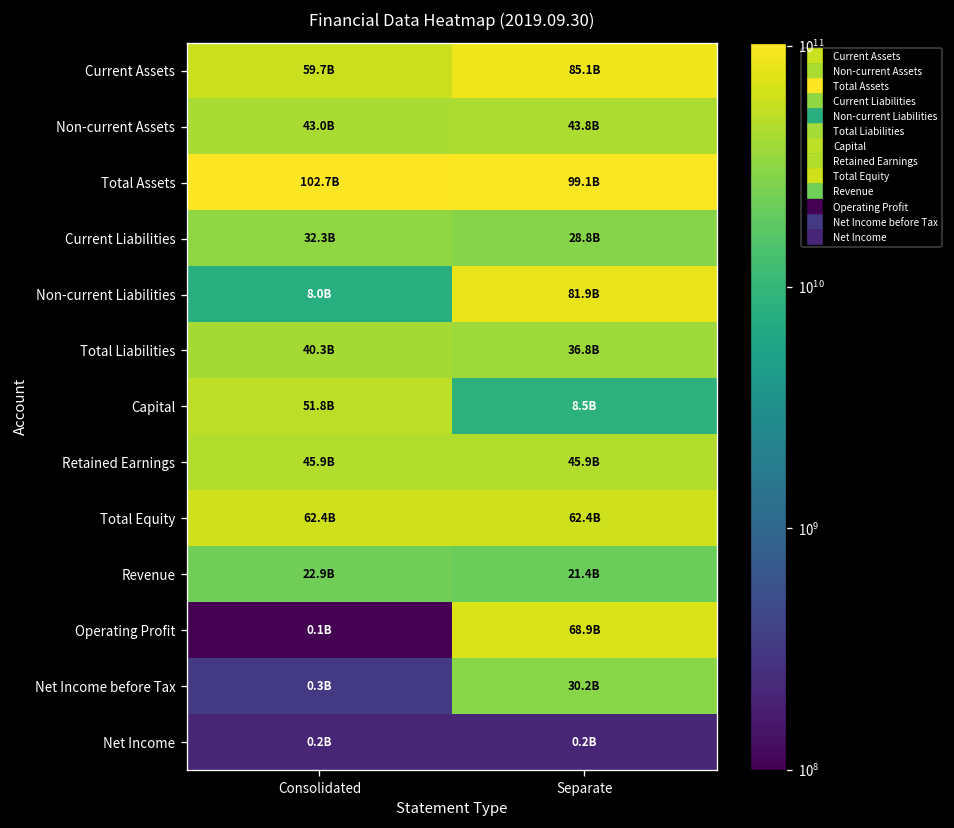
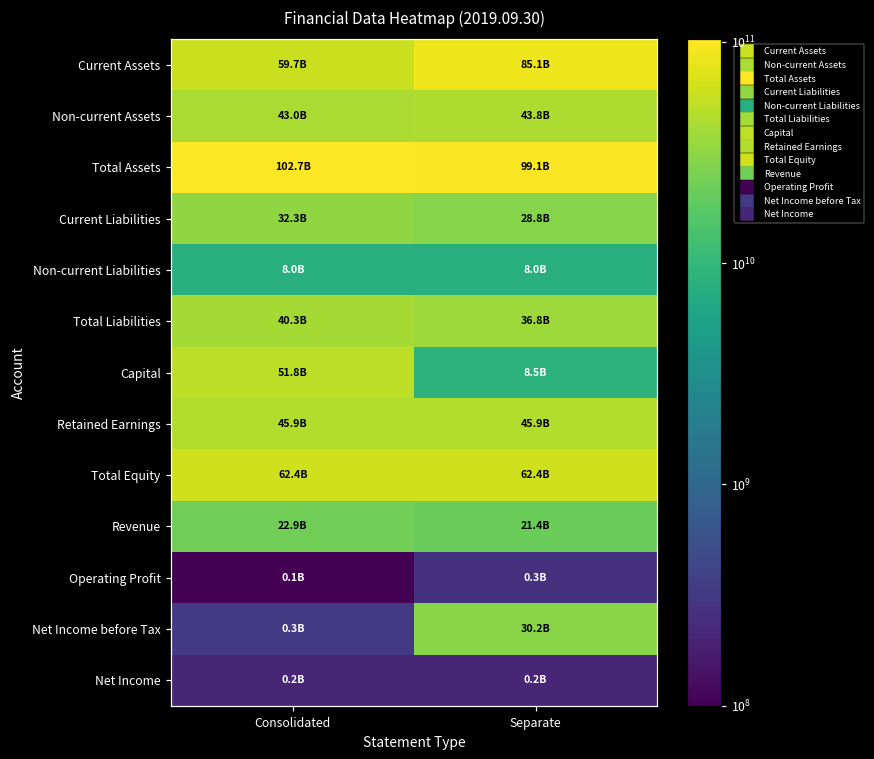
Non-current Liabilities, Separate: 81.9B -> 8.0B
Operating Profit, Separate: 68.9B -> 0.3B
